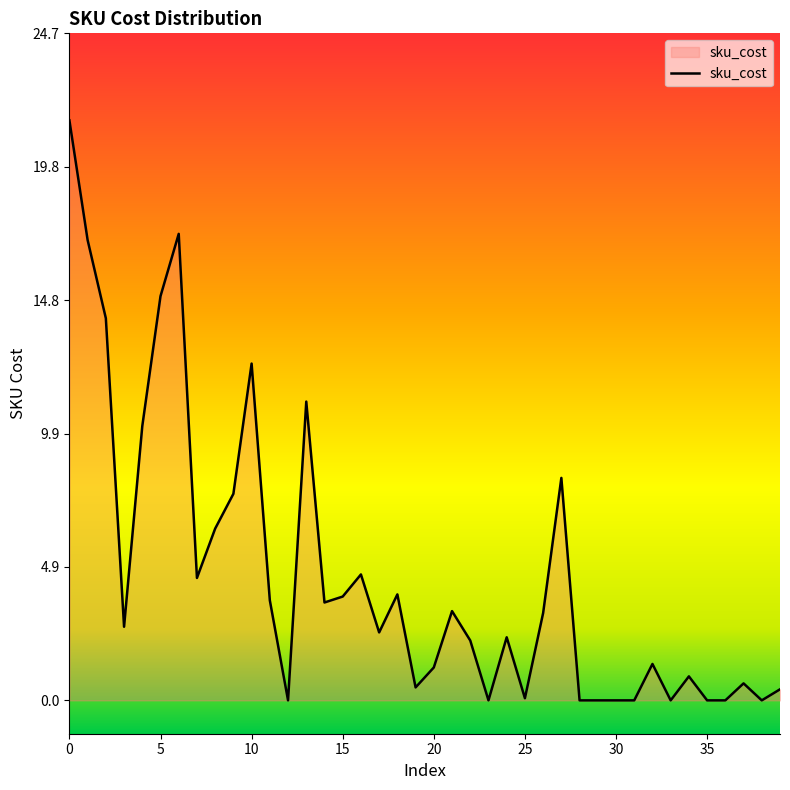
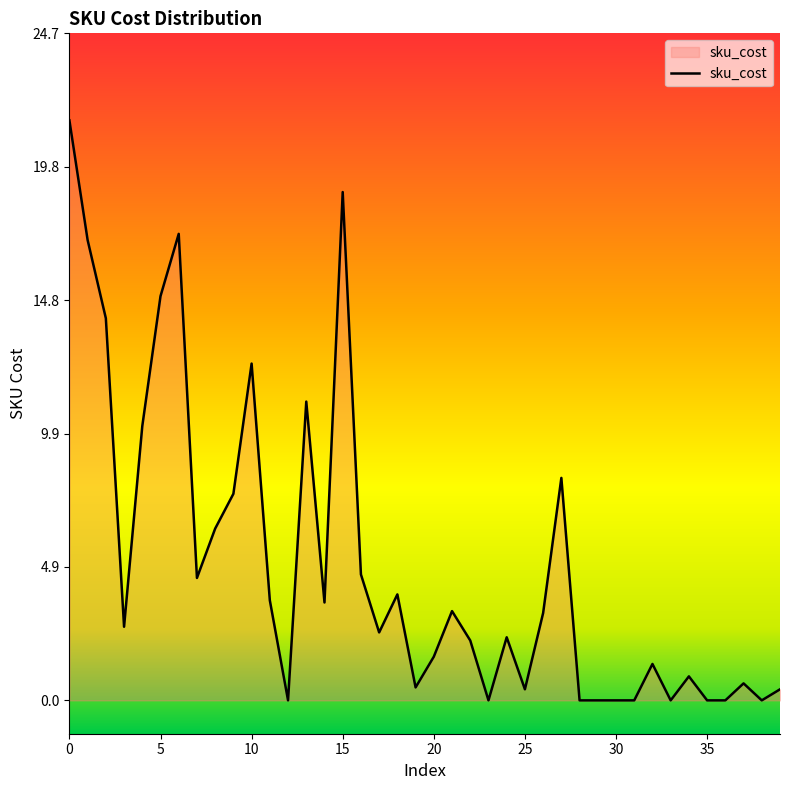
15: 3.9 -> 18.9
20: 1.2 -> 1.6
25: 0.1 -> 0.4
